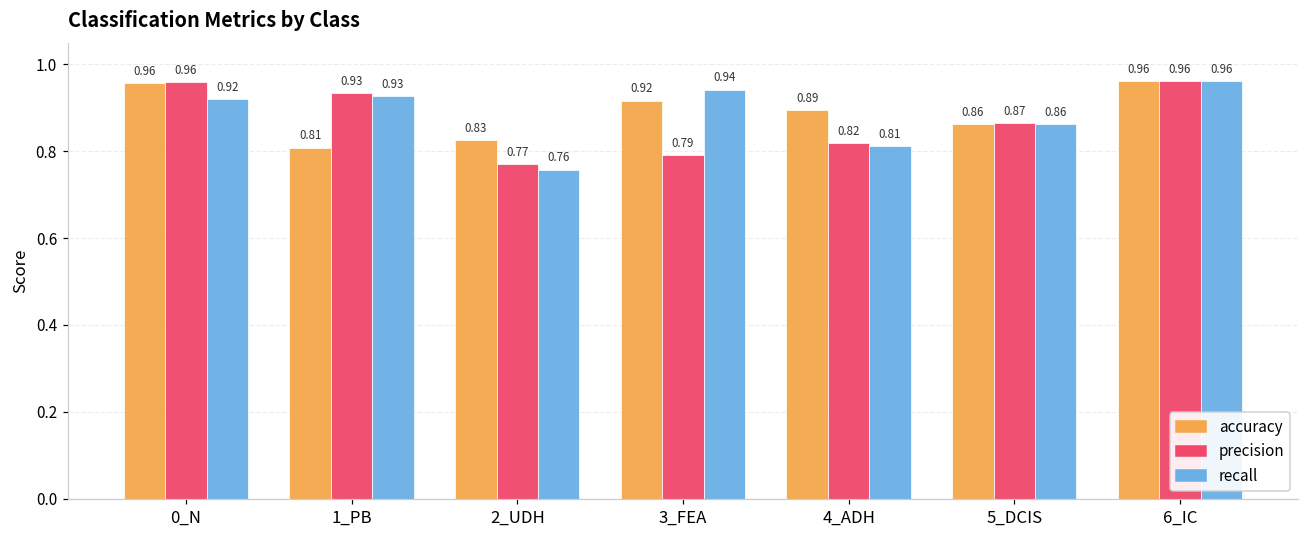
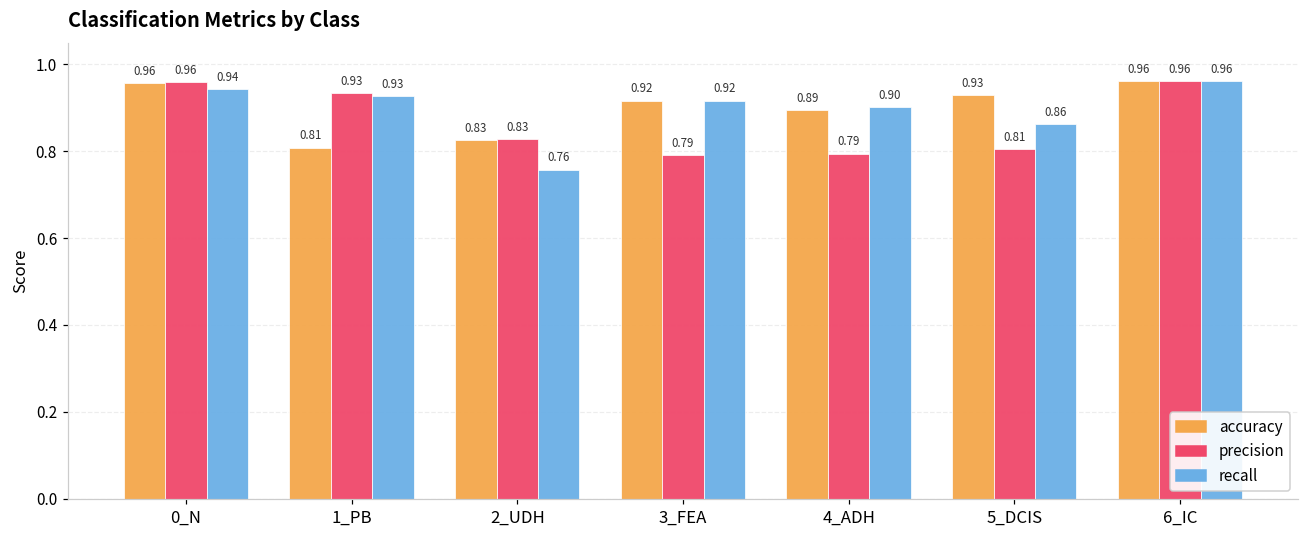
recall, 0_N: 0.92 -> 0.94
precision, 2_UDH: 0.77 -> 0.83
recall, 3_FEA: 0.94 -> 0.92
precision, 4_ADH: 0.82 -> 0.79
recall, 4_ADH: 0.81 -> 0.90
accuracy, 5_DCIS: 0.86 -> 0.93
precision, 5_DCIS: 0.87 -> 0.81
